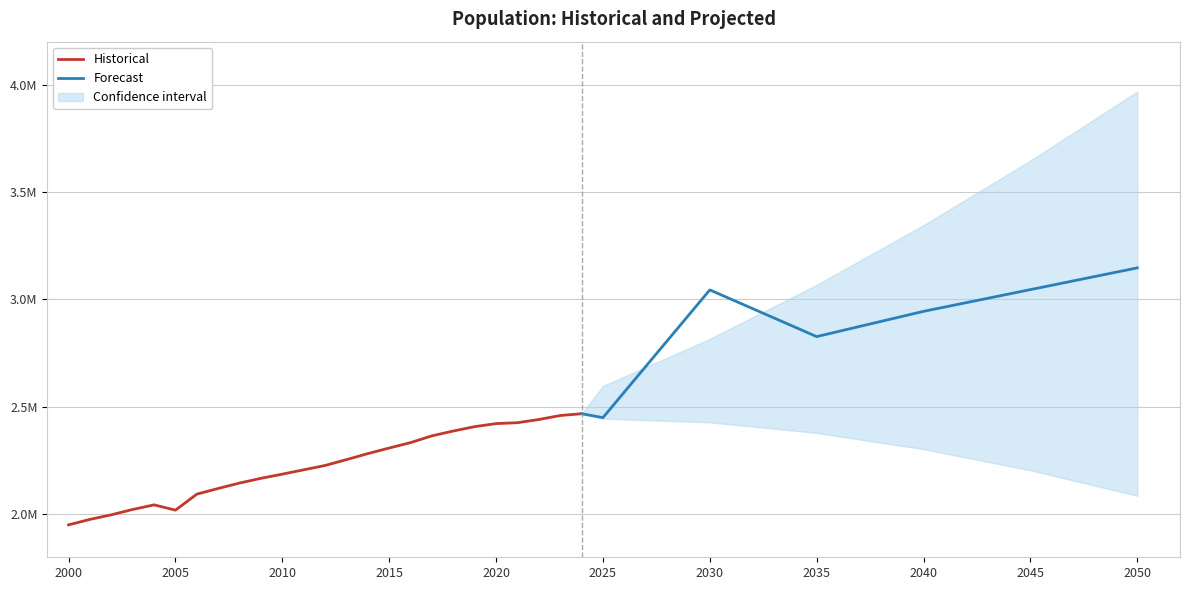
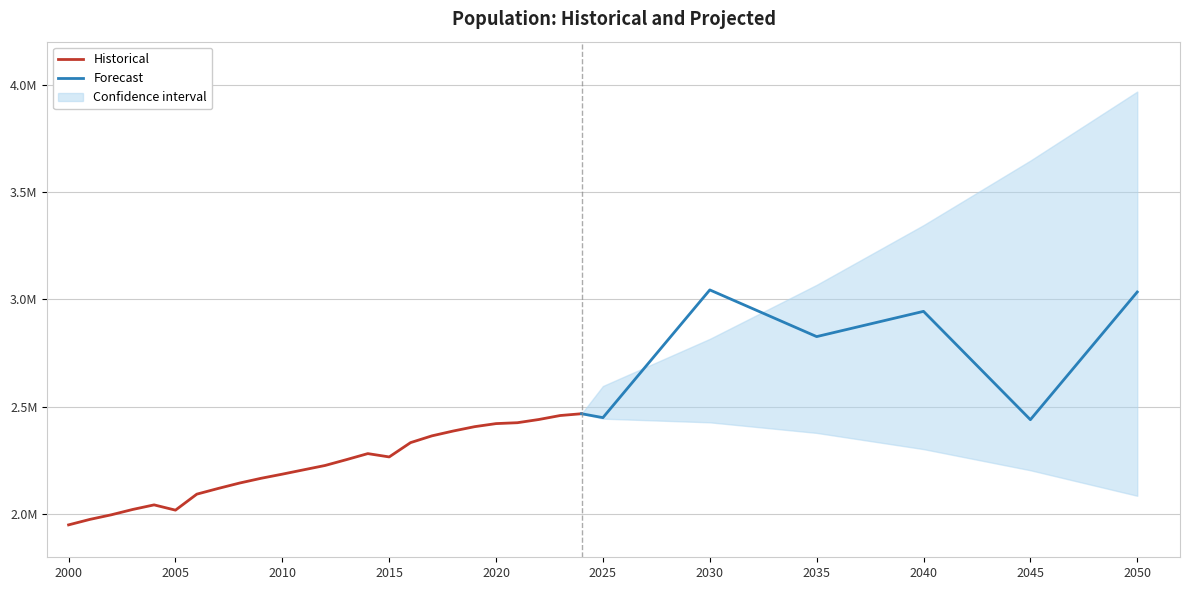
Historical, 2015: 2310000 -> 2270000
Forecast, 2045: 3050000 -> 2440000
Forecast, 2050: 3150000 -> 3030000
